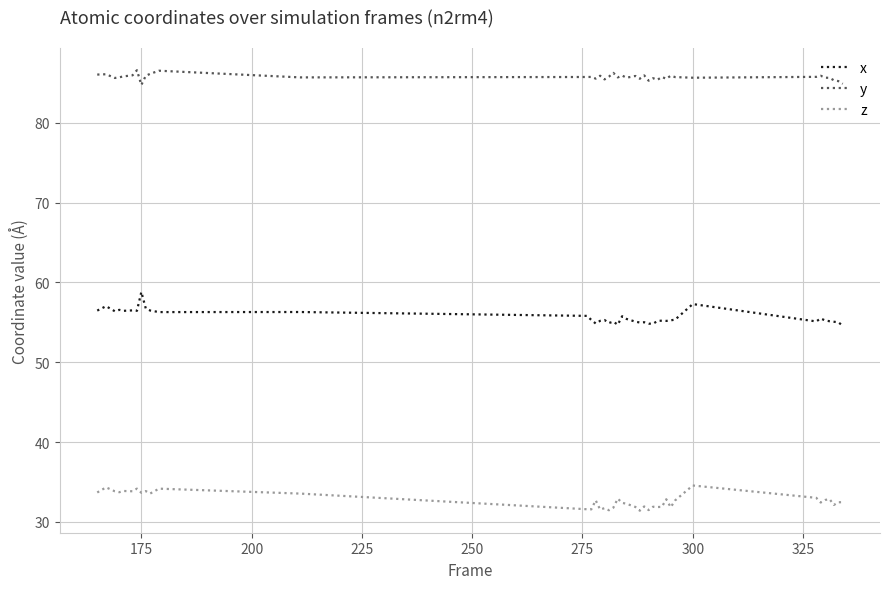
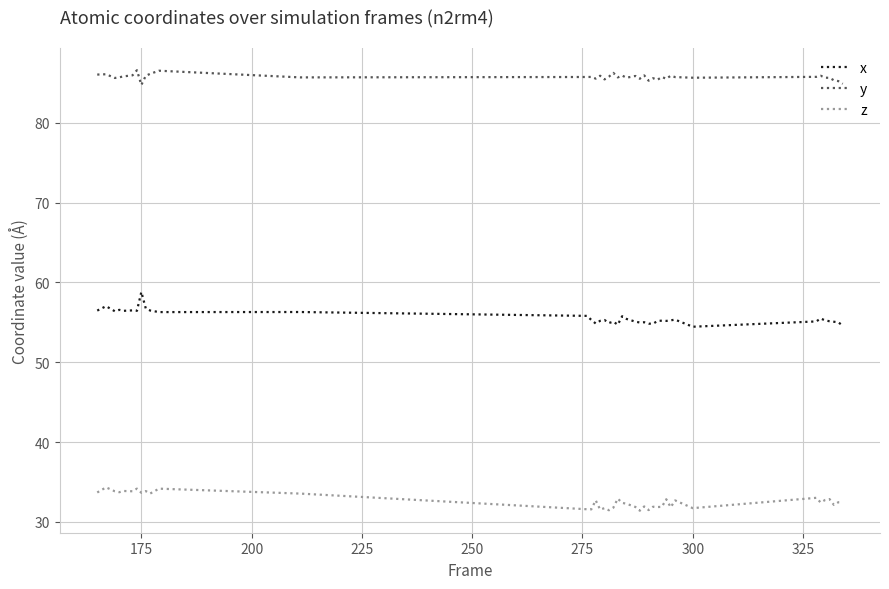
x, 300: 57 -> 54
z, 300: 35 -> 32
